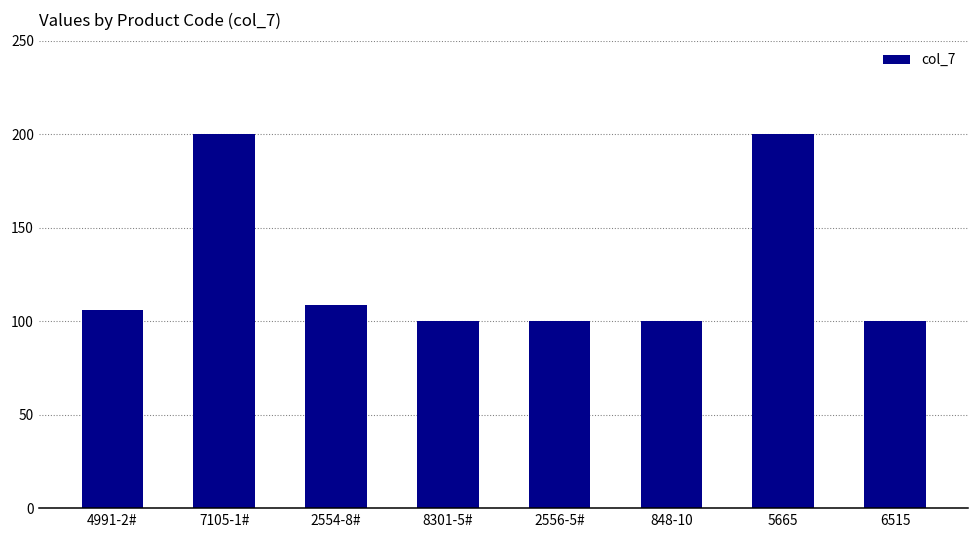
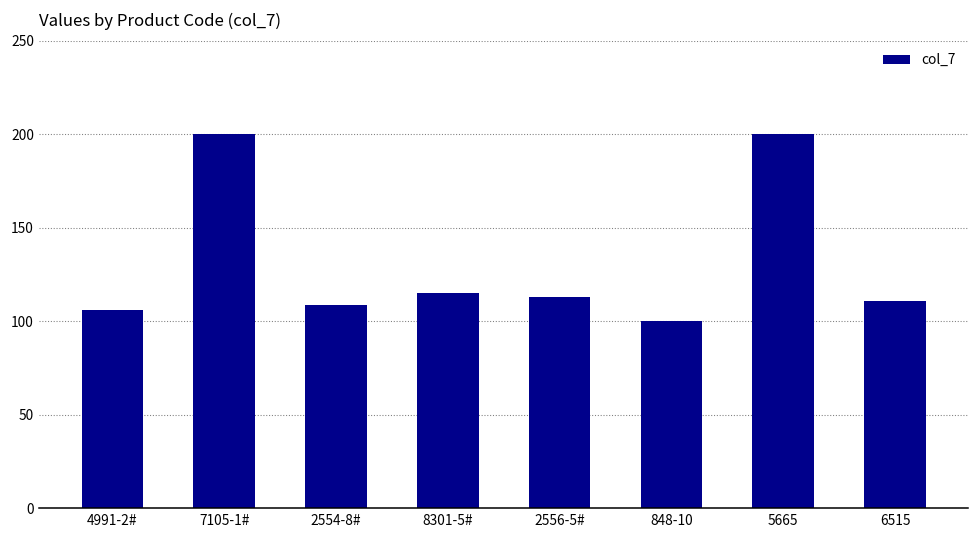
8301-5#: 100 -> 115
2556-5#: 100 -> 113
6515: 100 -> 111
